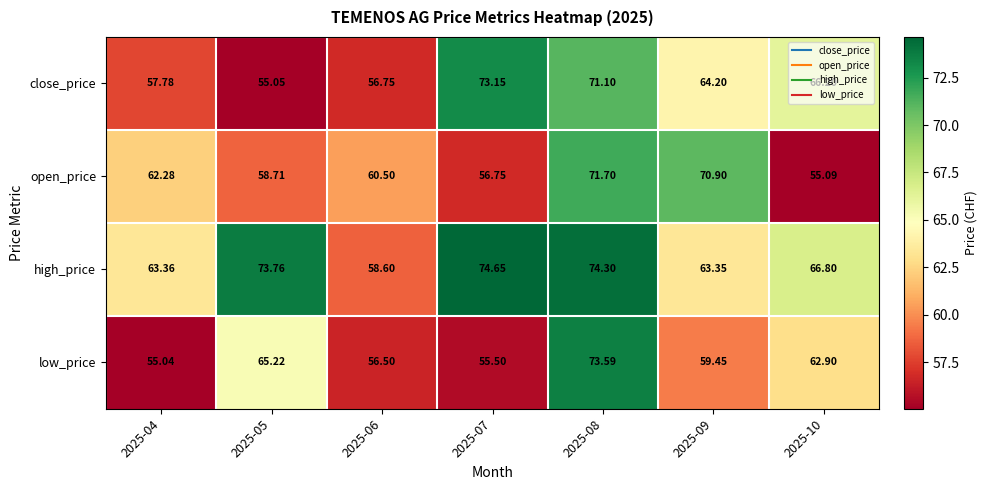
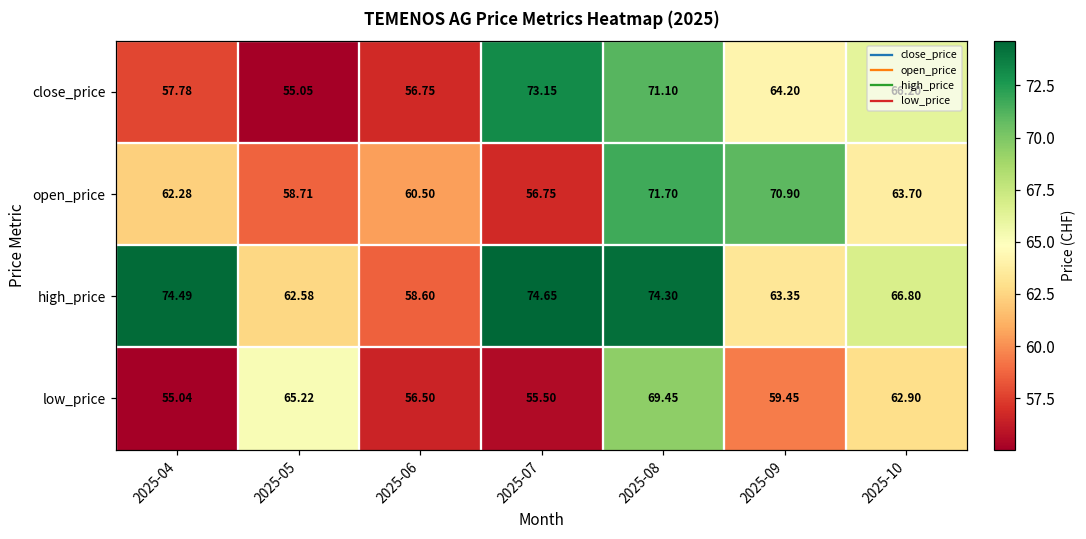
open_price, 2025-10: 55.09 -> 63.70
high_price, 2025-04: 63.36 -> 74.49
high_price, 2025-05: 73.76 -> 62.58
low_price, 2025-08: 73.59 -> 69.45
